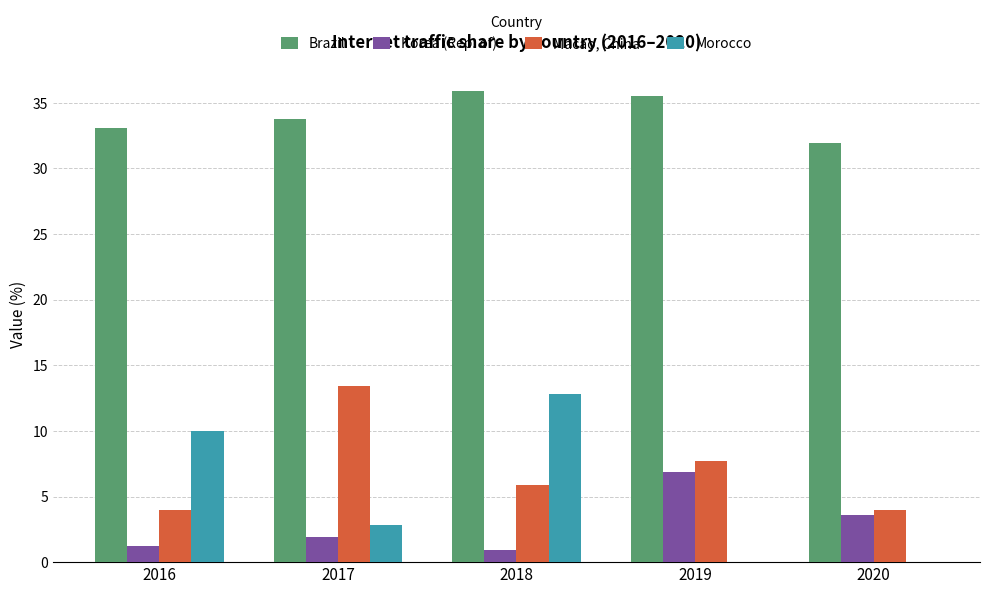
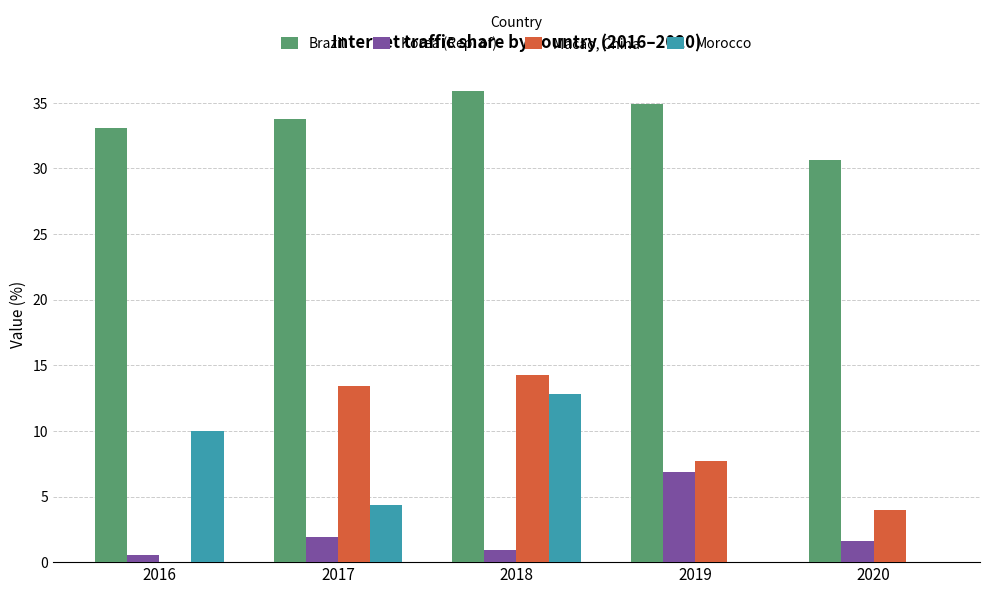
Korea (Rep. of), 2016: 1.2 -> 0.6
Macao, China, 2016: 4 -> 0
Morocco, 2017: 2.8 -> 4.4
Macao, China, 2018: 5.9 -> 14.2
Brazil, 2019: 35.6 -> 34.9
Brazil, 2020: 31.9 -> 30.7
Korea (Rep. of), 2020: 3.6 -> 1.6
